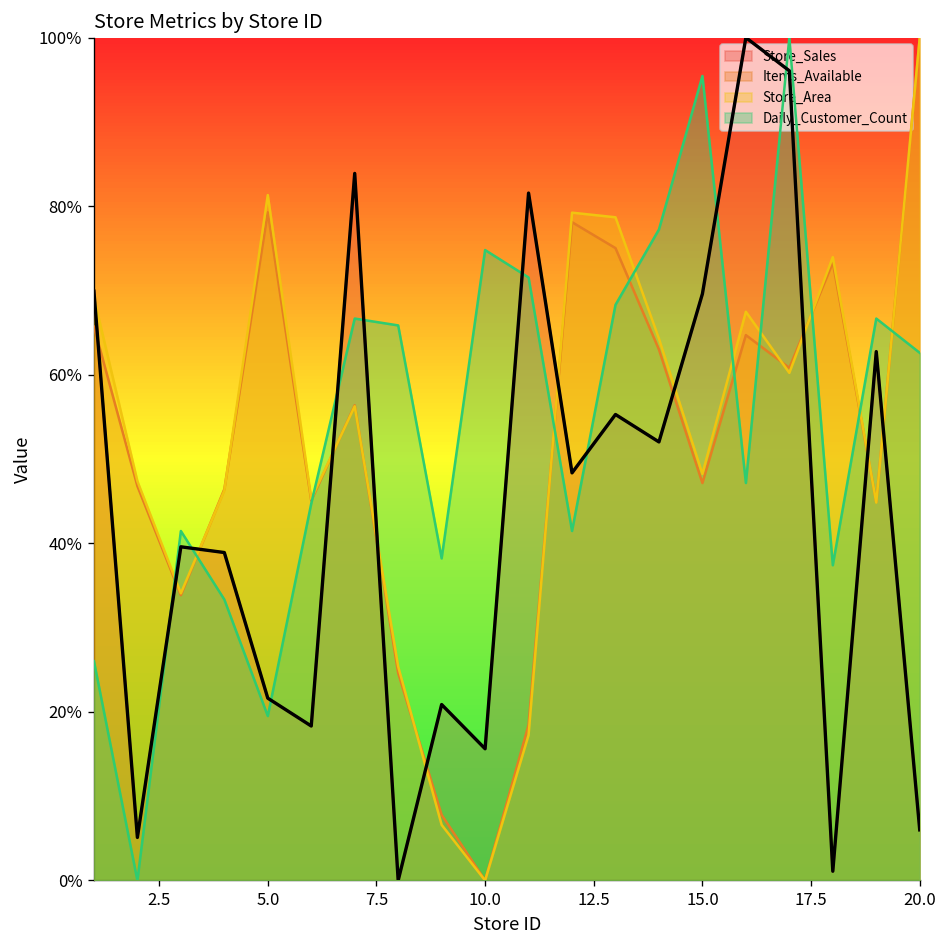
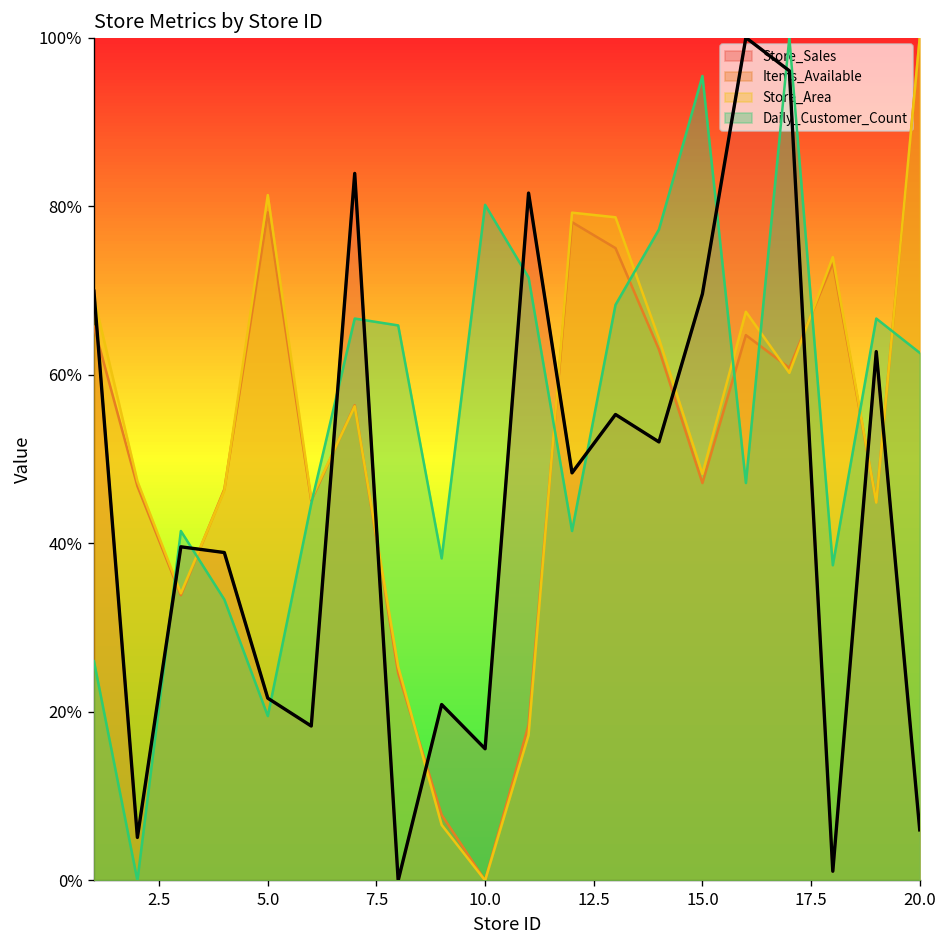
Daily_Customer_Count, 10.0: 75% -> 80%
